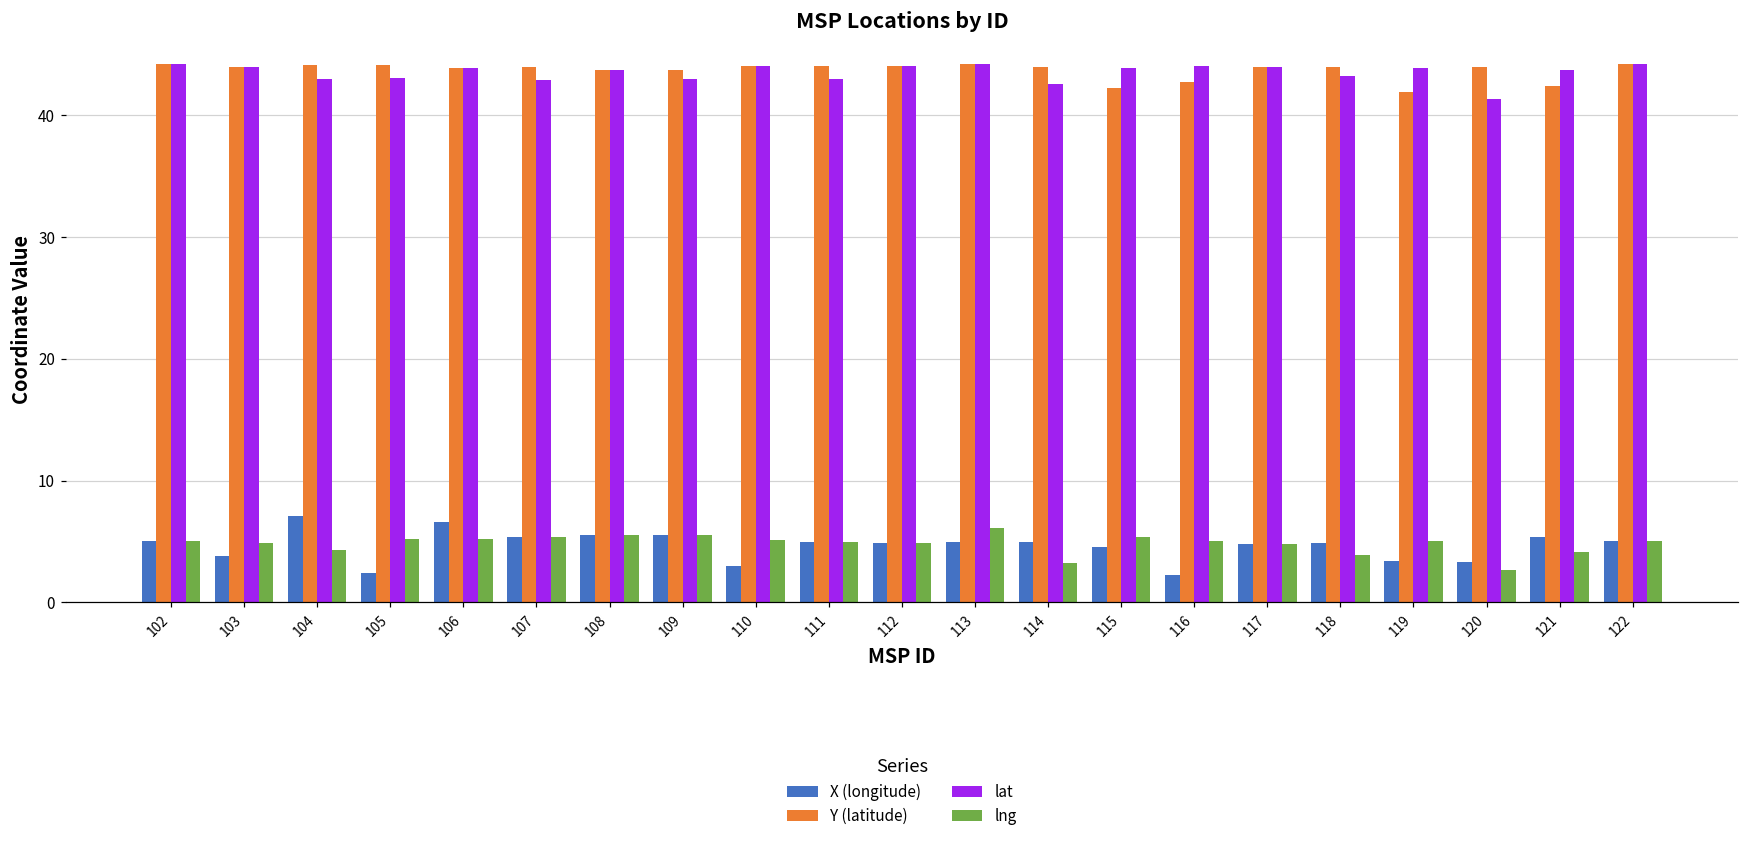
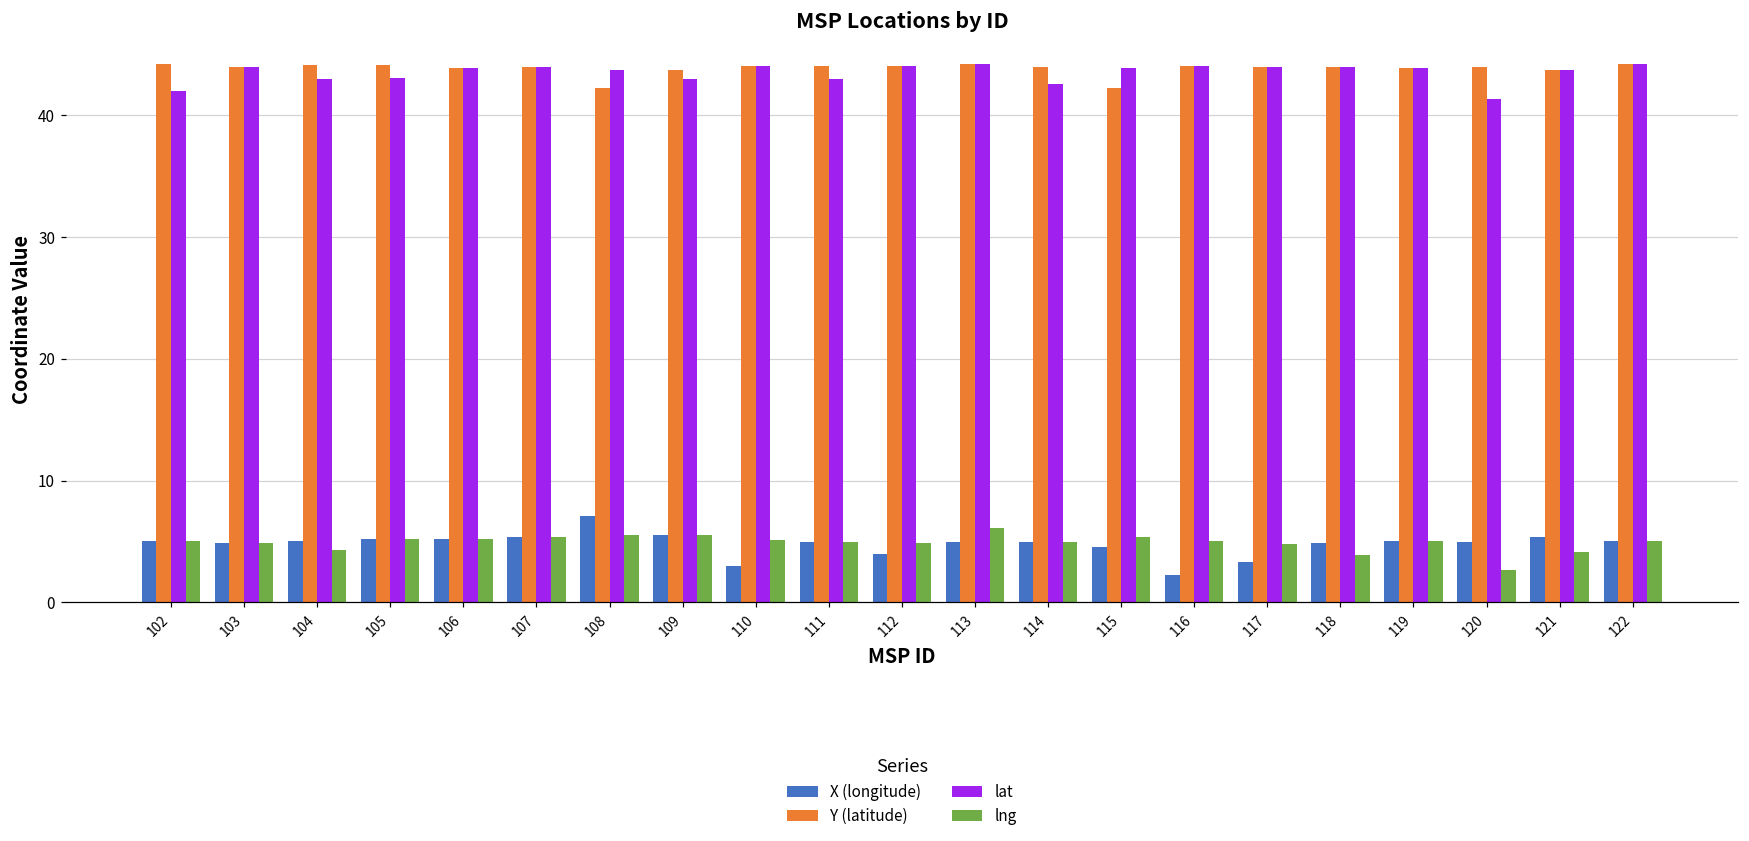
lat, 102: 44.2 -> 42.0
X (longitude), 103: 3.8 -> 4.8
X (longitude), 104: 7.1 -> 5.0
X (longitude), 105: 2.4 -> 5.2
X (longitude), 106: 6.6 -> 5.2
lat, 107: 42.9 -> 44.0
X (longitude), 108: 5.5 -> 7.1
Y (latitude), 108: 43.7 -> 42.2
X (longitude), 112: 4.9 -> 4.0
lng, 114: 3.2 -> 4.9
Y (latitude), 116: 42.7 -> 44.0
X (longitude), 117: 4.8 -> 3.3
lat, 118: 43.2 -> 44.0
X (longitude), 119: 3.4 -> 5.0
Y (latitude), 119: 41.9 -> 43.8
X (longitude), 120: 3.3 -> 4.9
Y (latitude), 121: 42.4 -> 43.7
